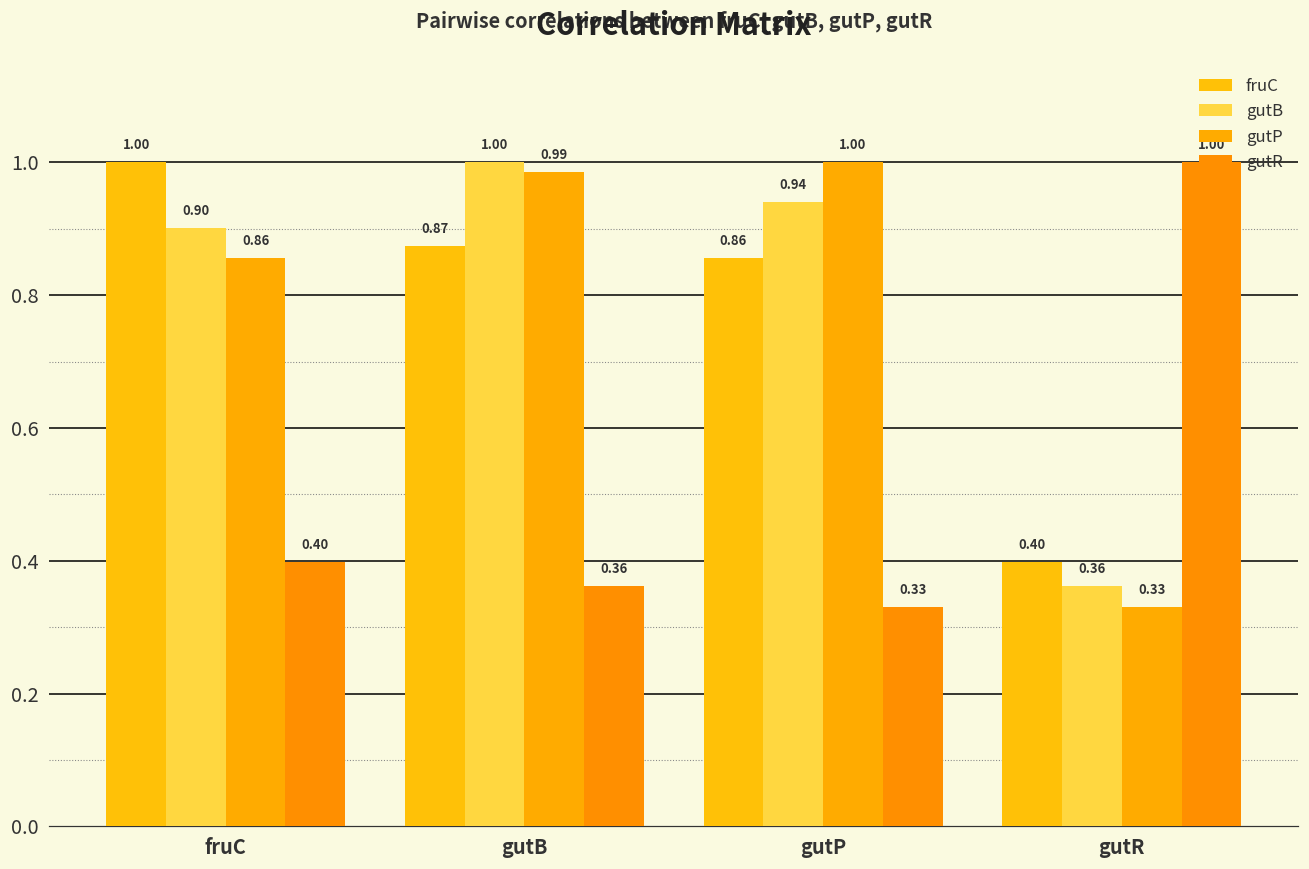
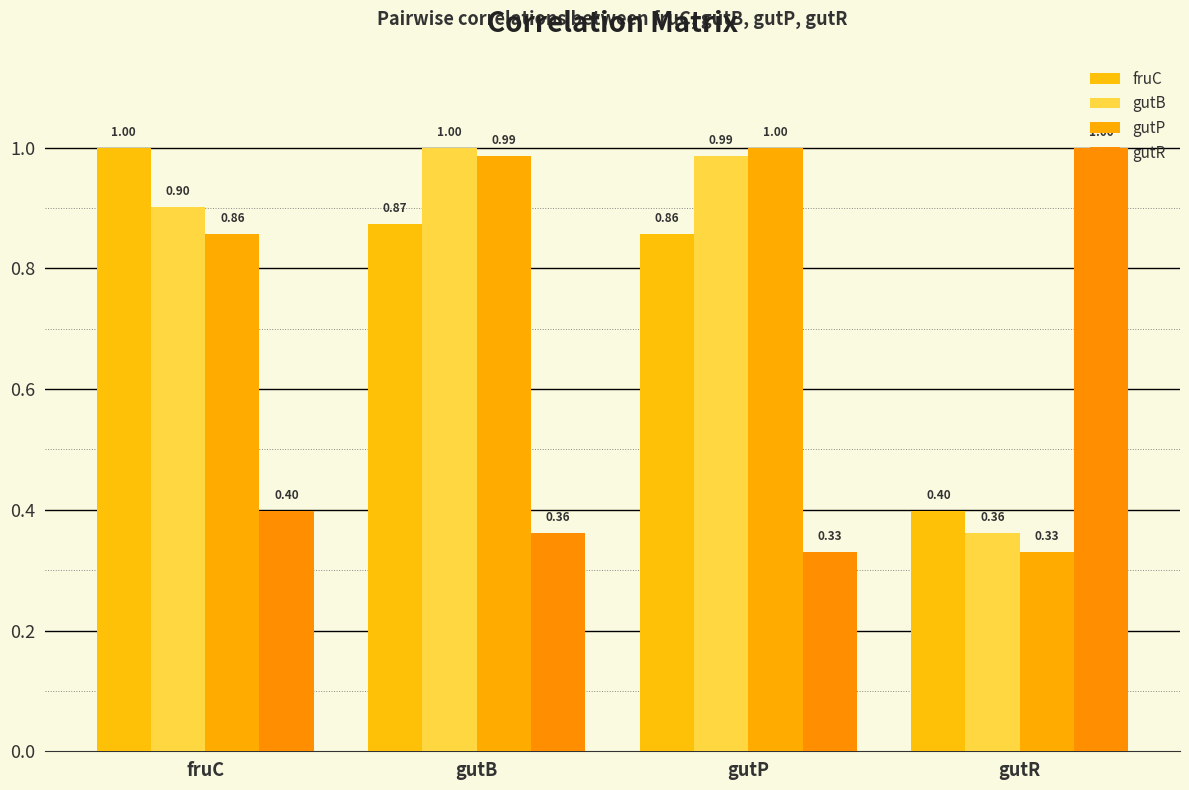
gutB, gutP: 0.94 -> 0.99
